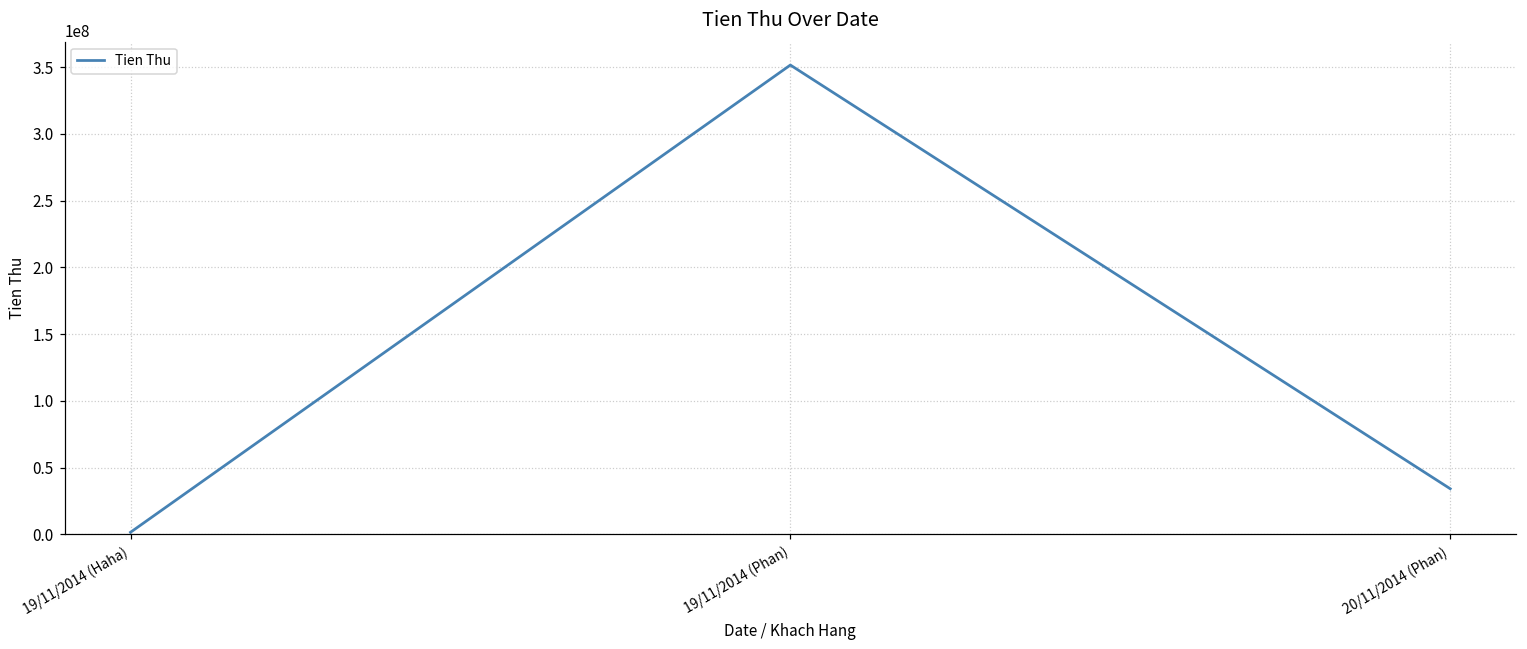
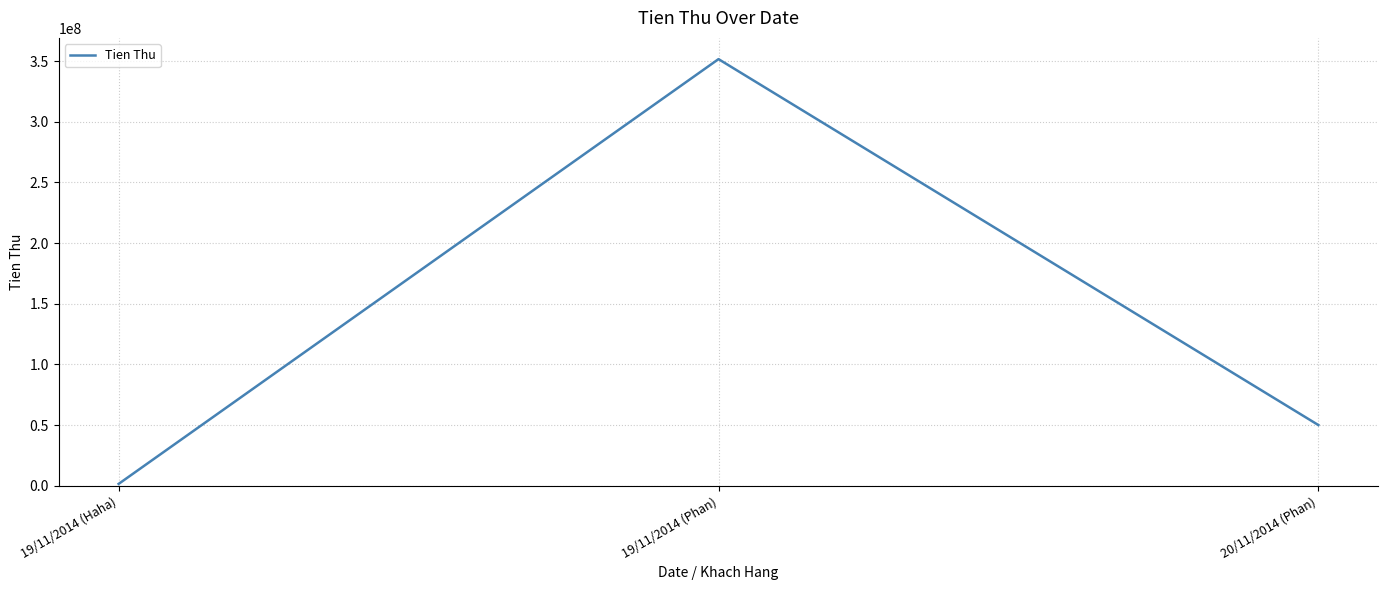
20/11/2014 (Phan): 34000000 -> 50000000
